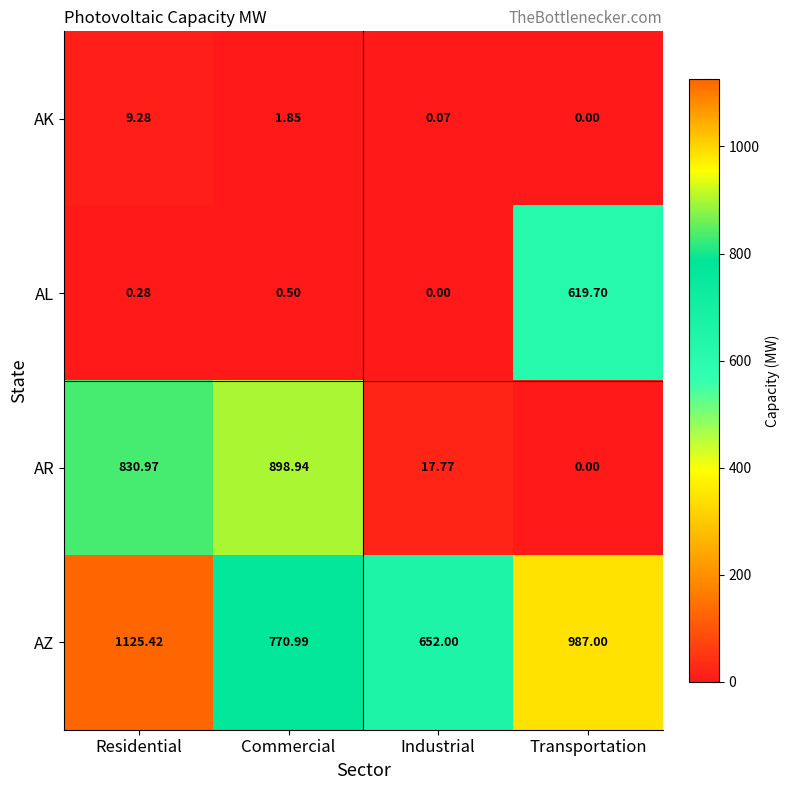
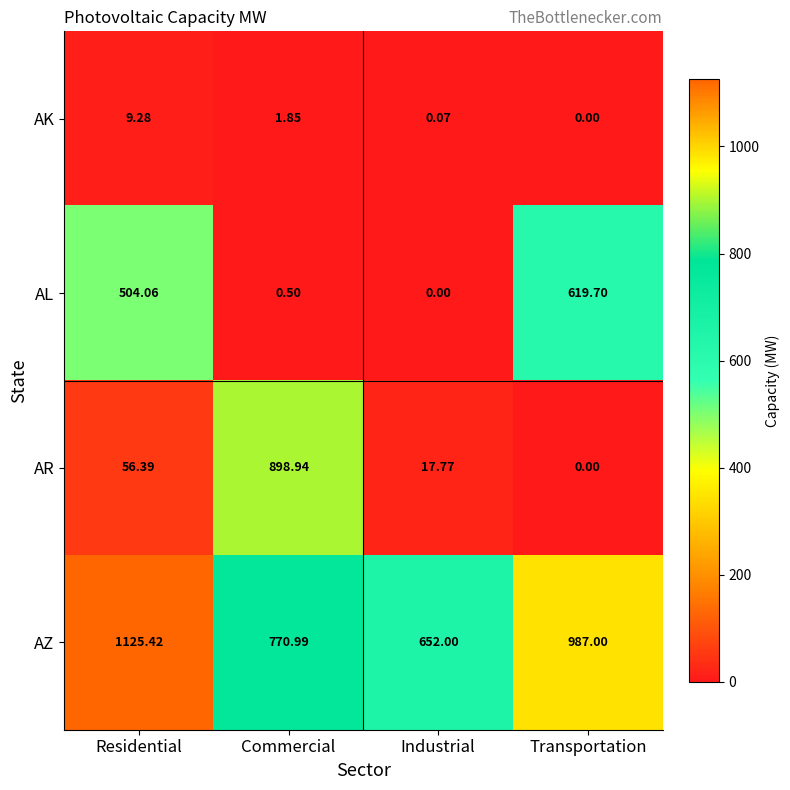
AL, Residential: 0.28 -> 504.06
AR, Residential: 830.97 -> 56.39
